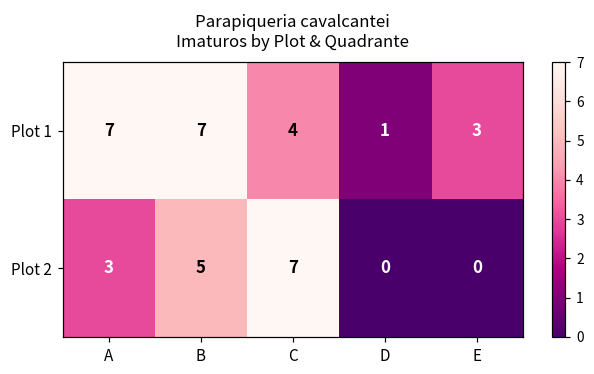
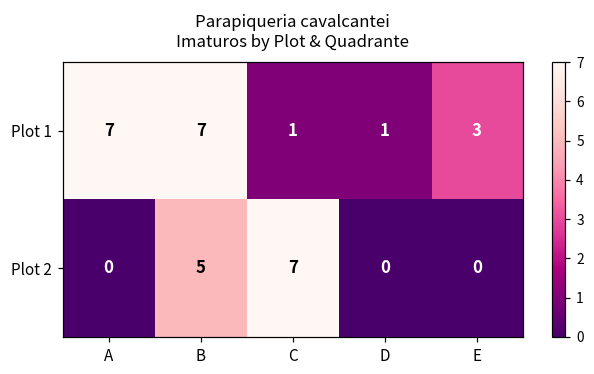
Plot 1, C: 4 -> 1
Plot 2, A: 3 -> 0
